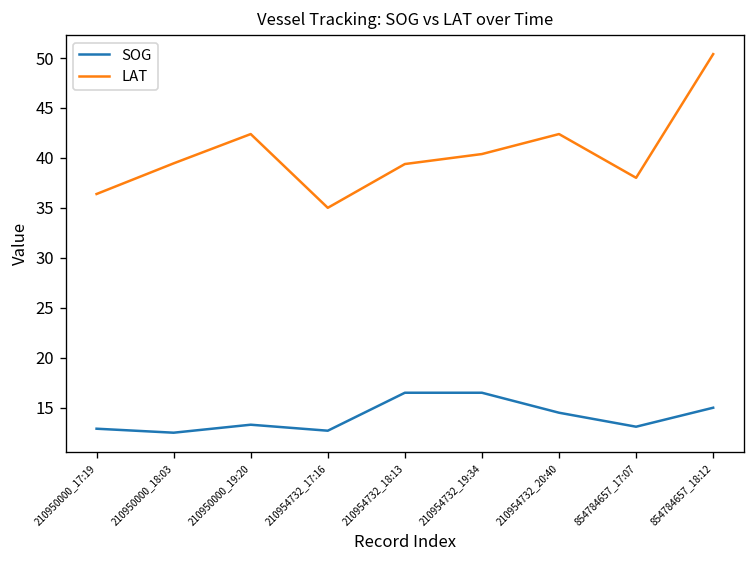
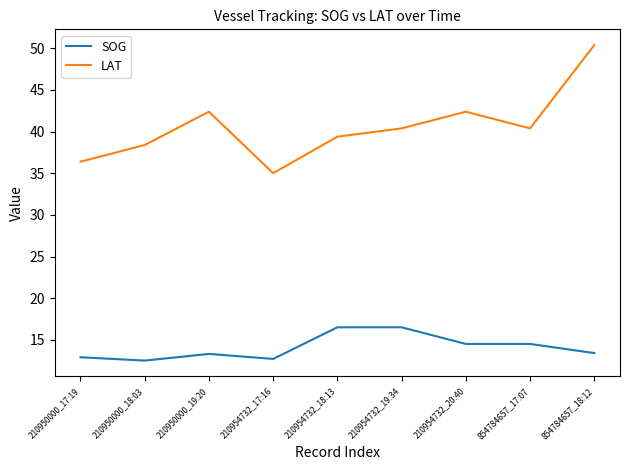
LAT, 210950000_18:03: 39 -> 38
SOG, 854784657_17:07: 13 -> 15
LAT, 854784657_17:07: 38 -> 40
SOG, 854784657_18:12: 15 -> 13
